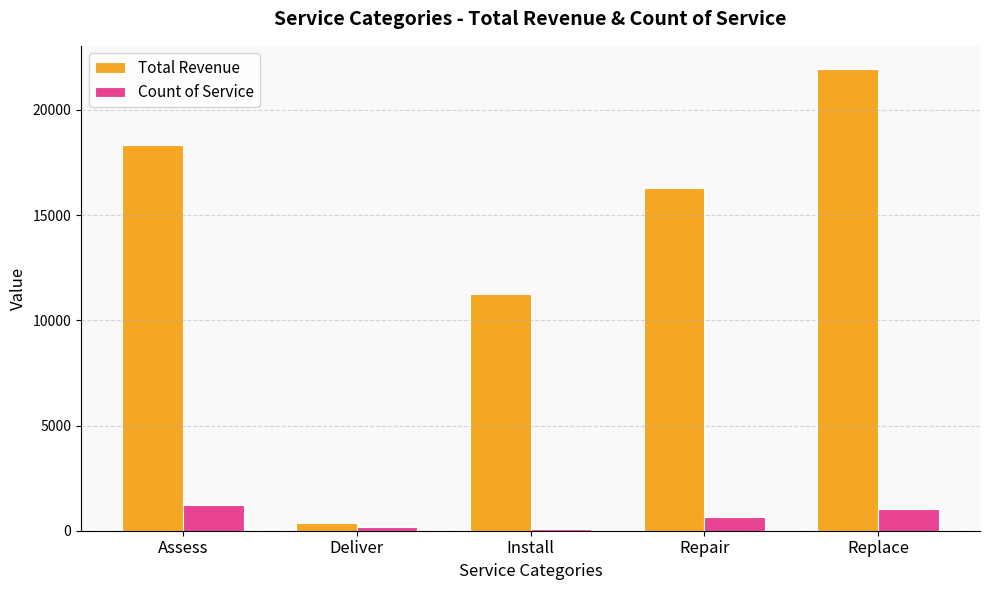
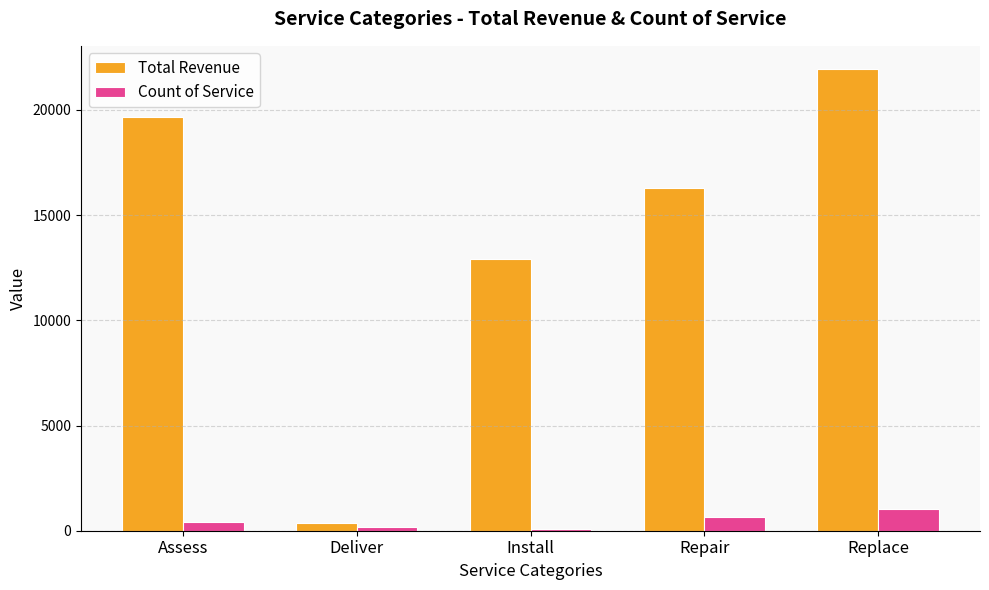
Total Revenue, Assess: 18400 -> 19600
Count of Service, Assess: 1200 -> 400
Total Revenue, Install: 11300 -> 12900
